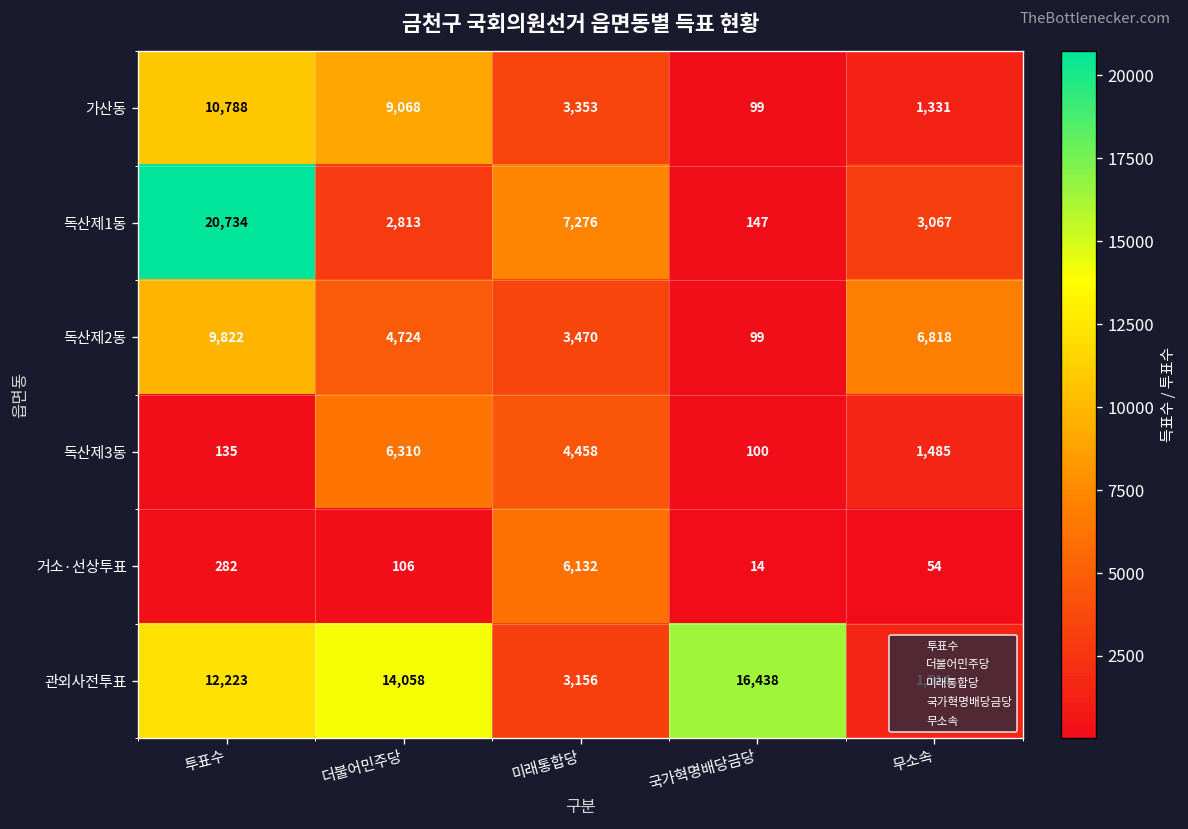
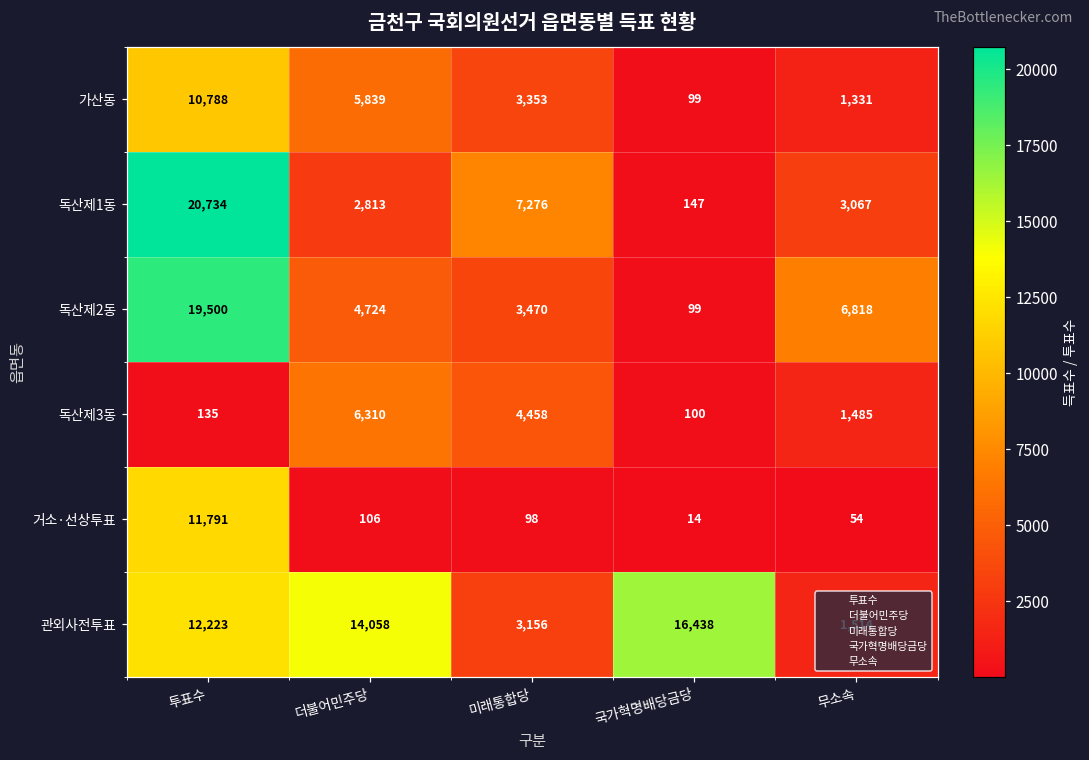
가산동, 더불어민주당: 9,068 -> 5,839
독산제2동, 투표수: 9,822 -> 19,500
거소·선상투표, 투표수: 282 -> 11,791
거소·선상투표, 미래통합당: 6,132 -> 98
